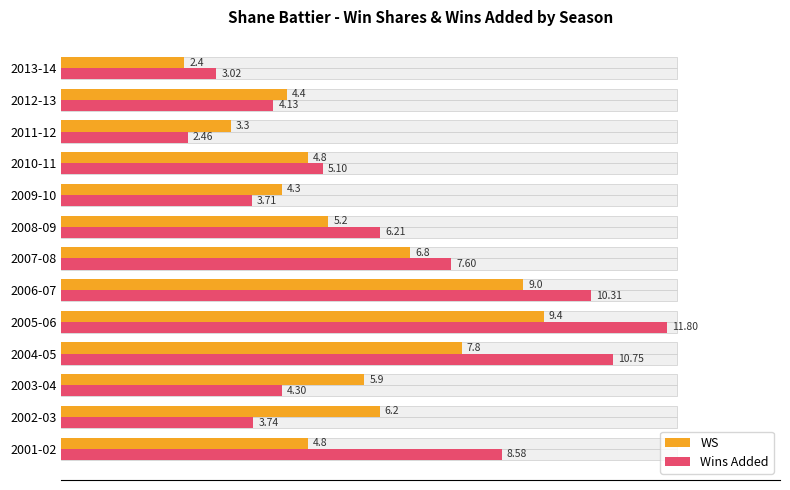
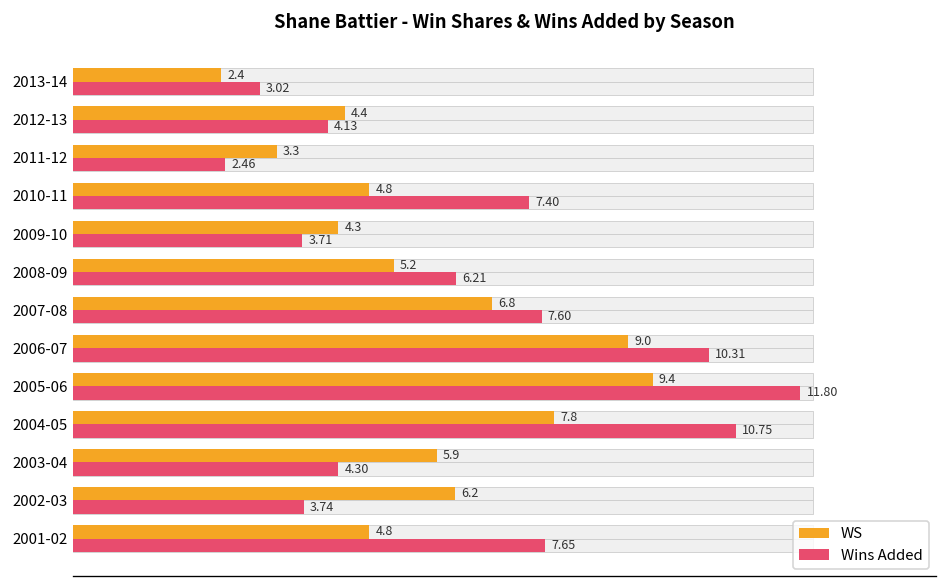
Wins Added, 2010-11: 5.10 -> 7.40
Wins Added, 2001-02: 8.58 -> 7.65
